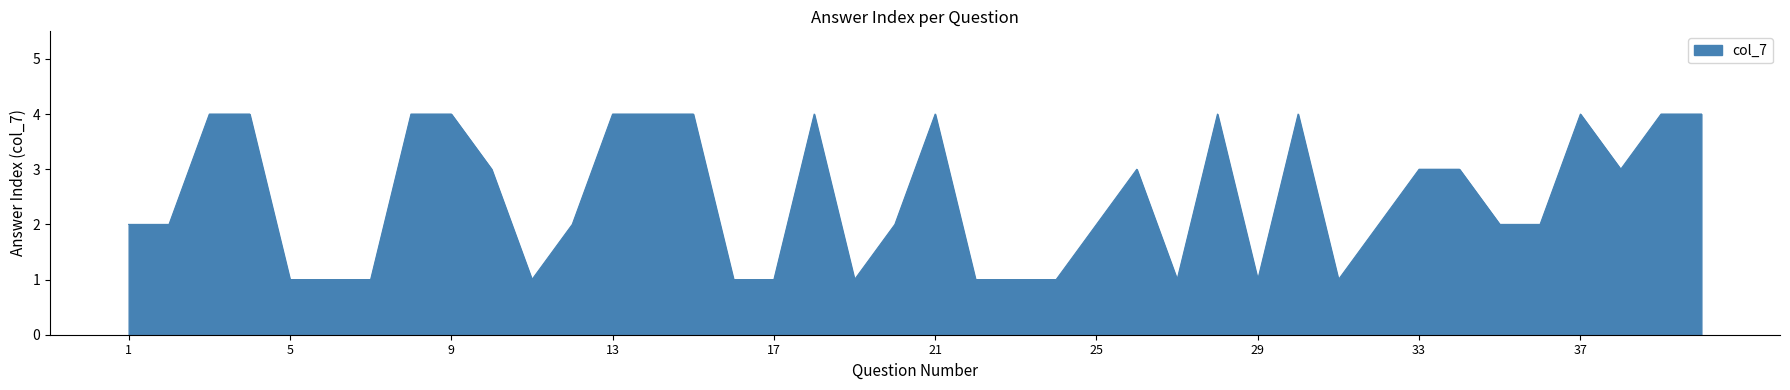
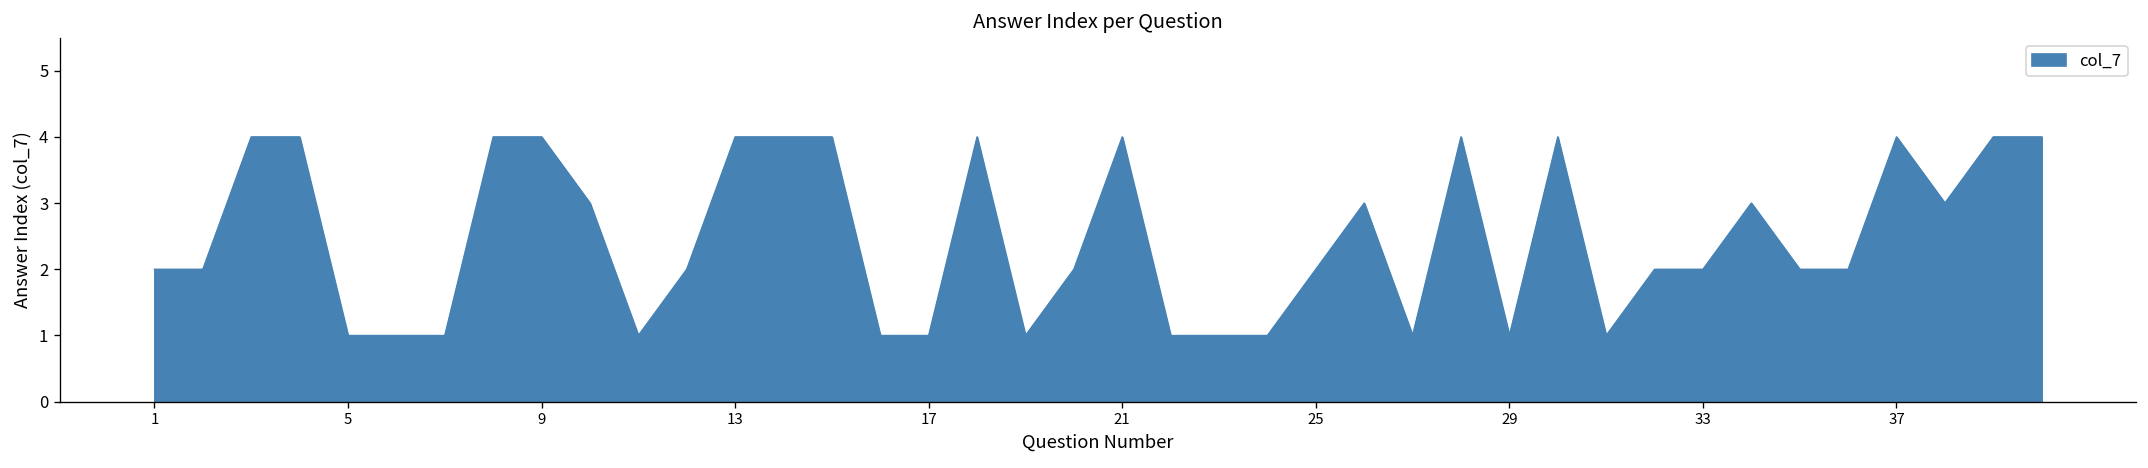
33: 3 -> 2
